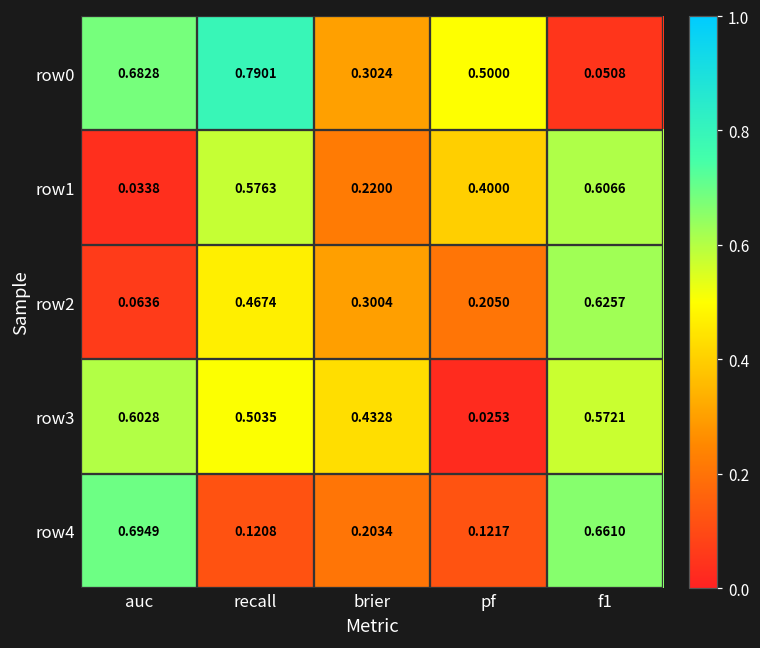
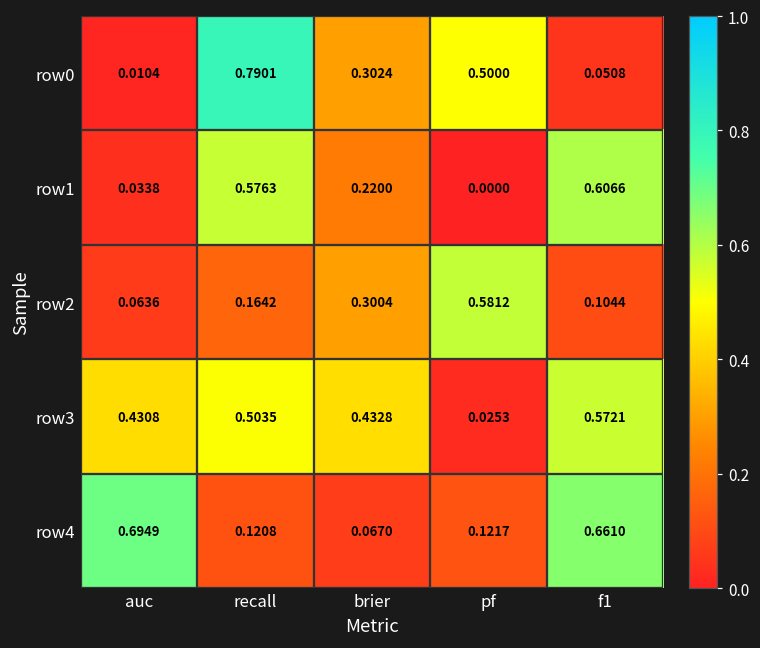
row0, auc: 0.6828 -> 0.0104
row1, pf: 0.4000 -> 0.0000
row2, recall: 0.4674 -> 0.1642
row2, pf: 0.2050 -> 0.5812
row2, f1: 0.6257 -> 0.1044
row3, auc: 0.6028 -> 0.4308
row4, brier: 0.2034 -> 0.0670
